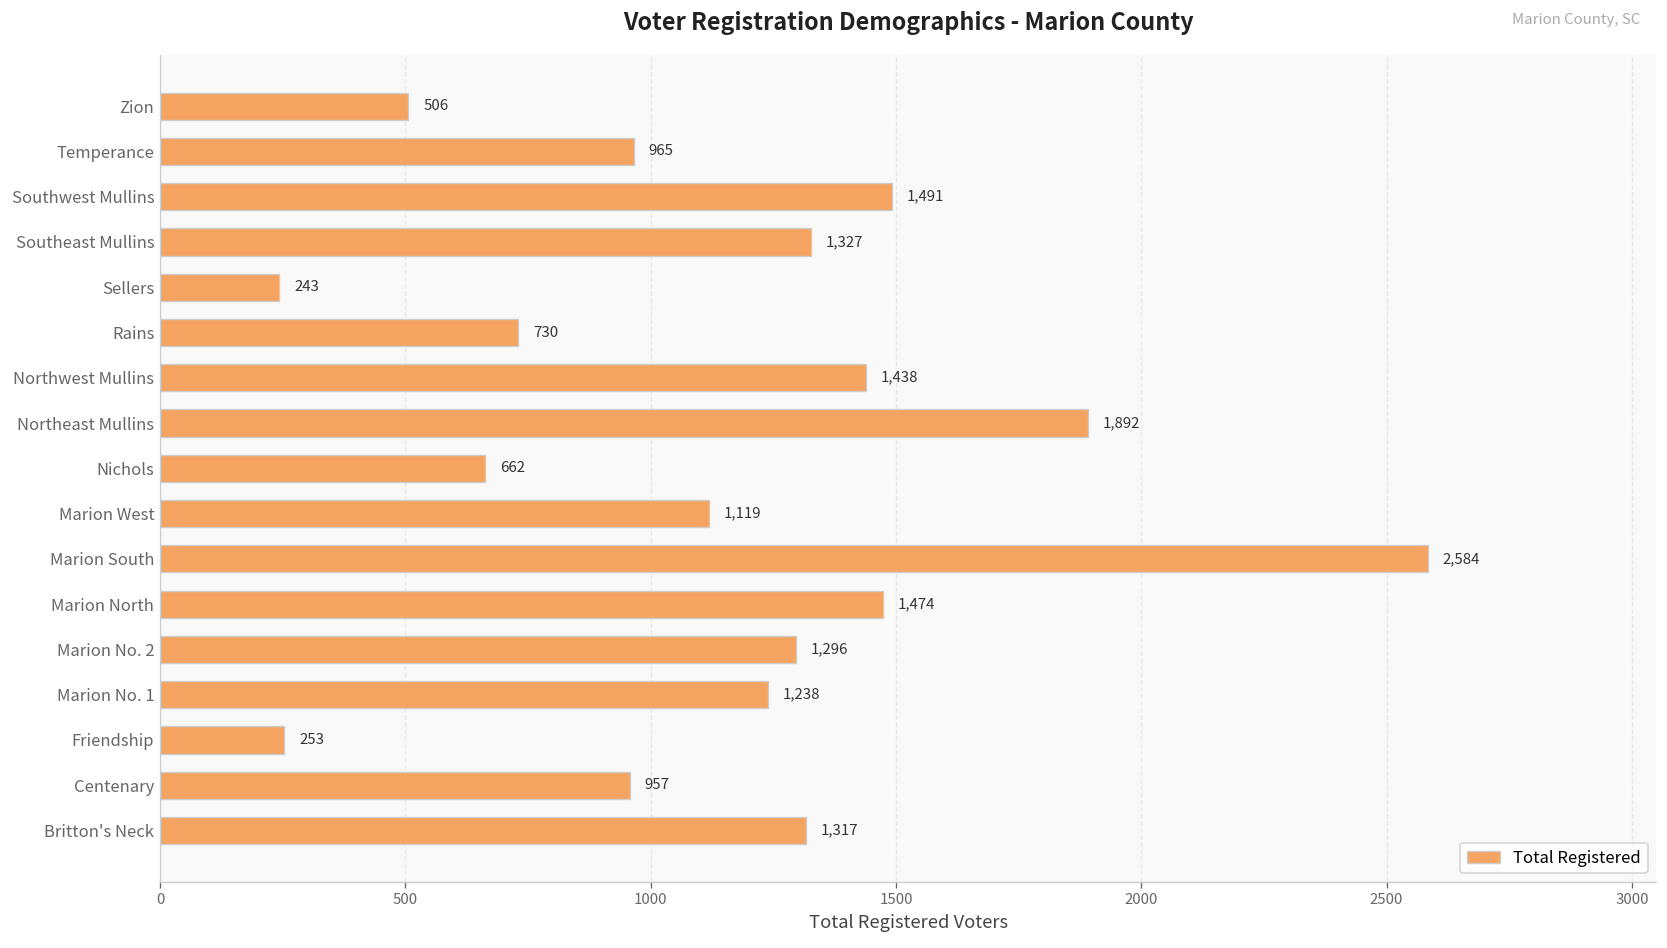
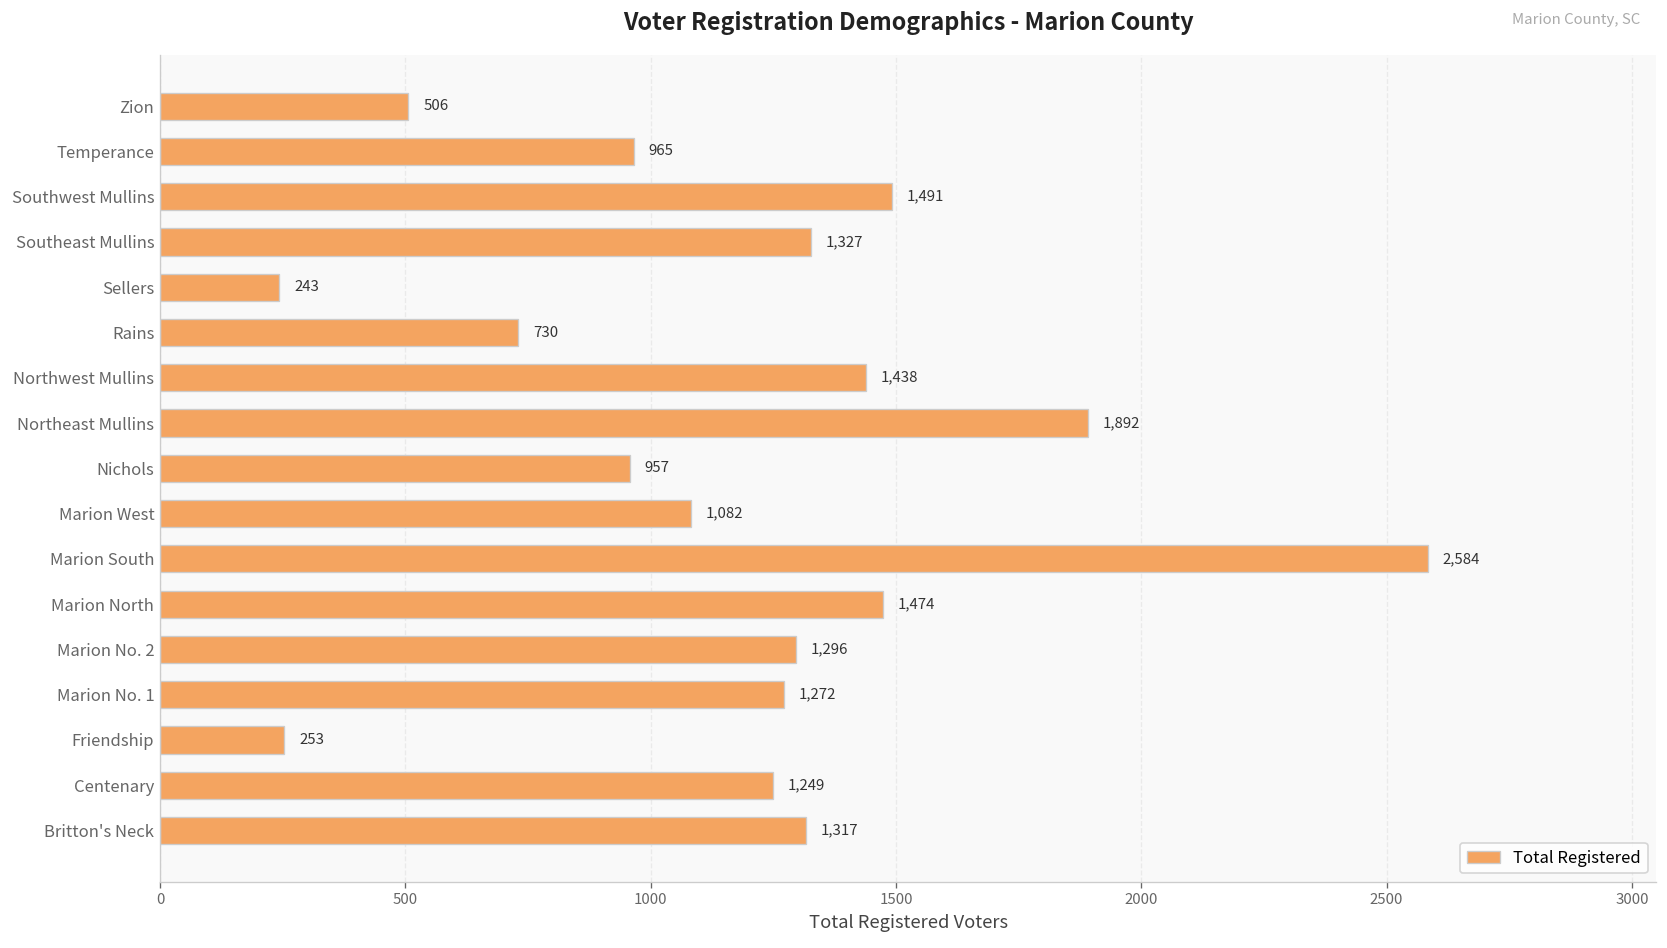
Nichols: 662 -> 957
Marion West: 1,119 -> 1,082
Marion No. 1: 1,238 -> 1,272
Centenary: 957 -> 1,249
